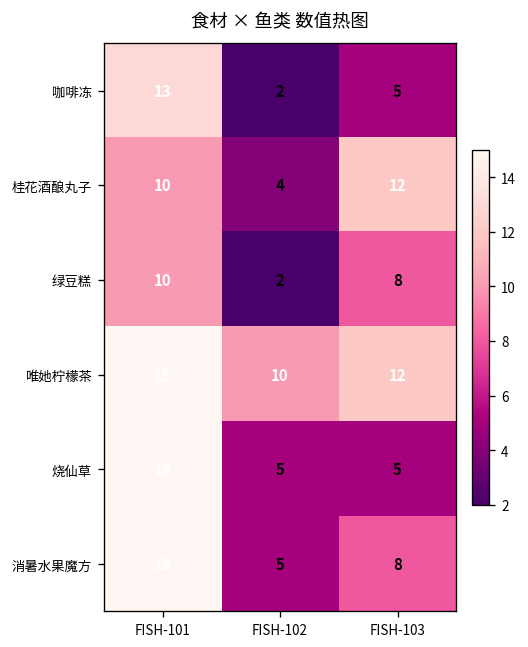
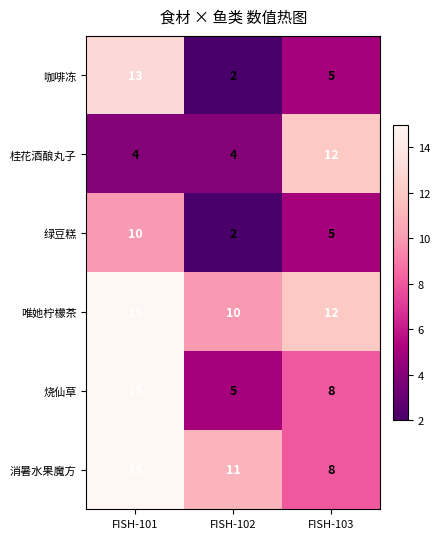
桂花酒酿丸子, FISH-101: 10 -> 4
绿豆糕, FISH-103: 8 -> 5
烧仙草, FISH-103: 5 -> 8
消暑水果魔方, FISH-102: 5 -> 11
